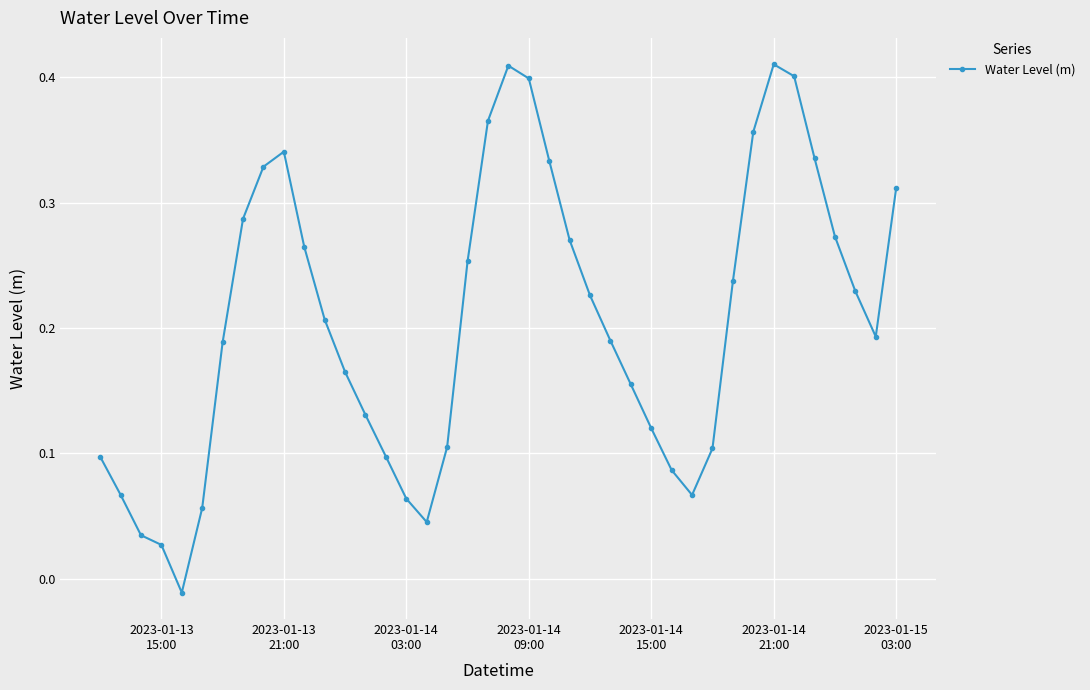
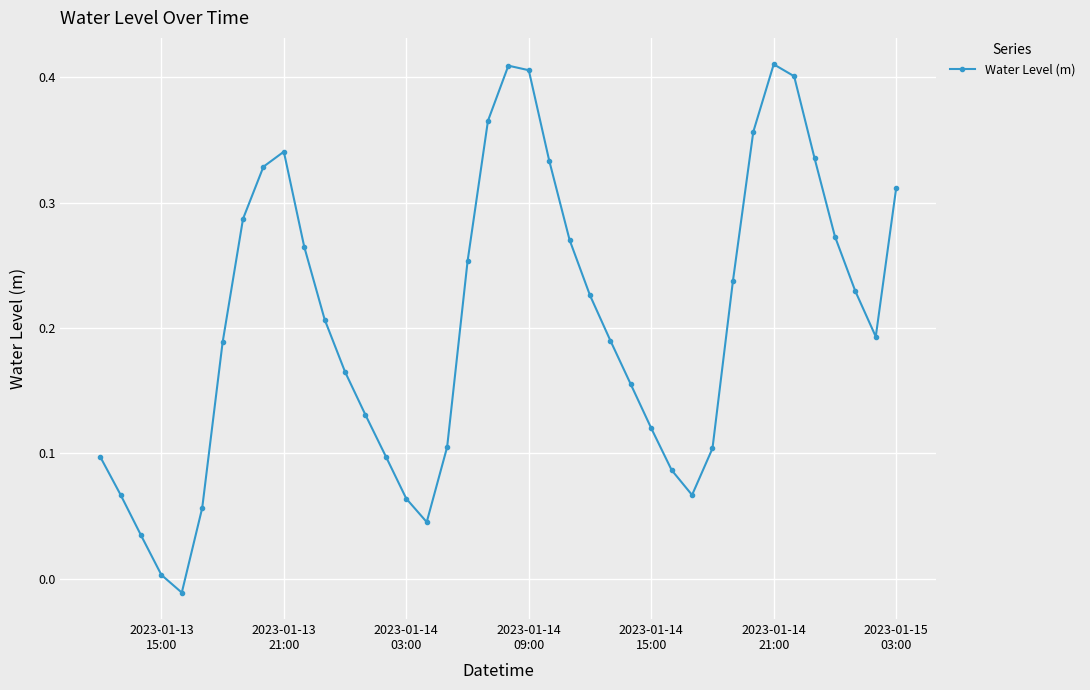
2023-01-13 15:00: 0.027 -> 0.003
2023-01-14 09:00: 0.399 -> 0.406
